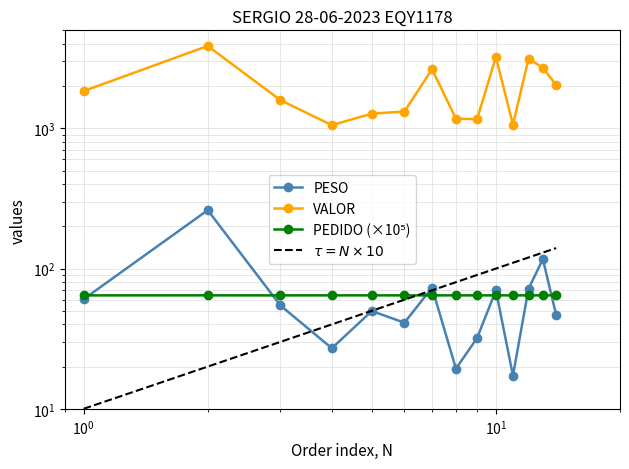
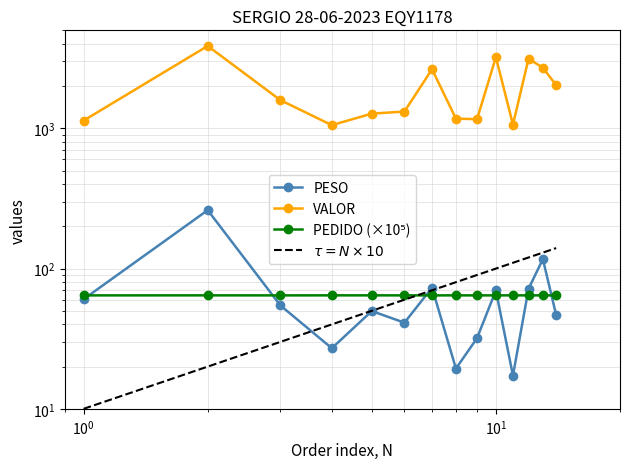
VALOR, 10^0: 1800 -> 1100
